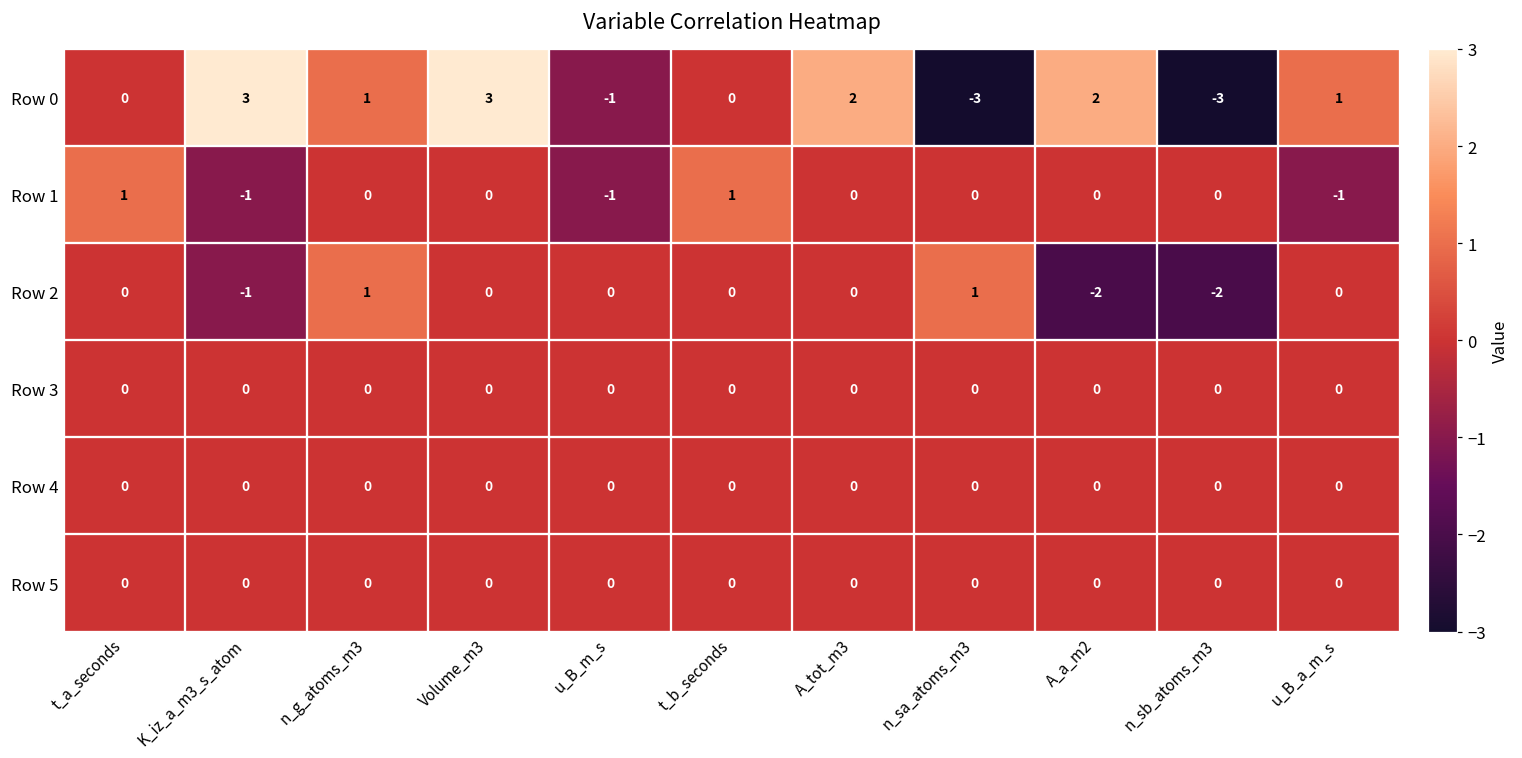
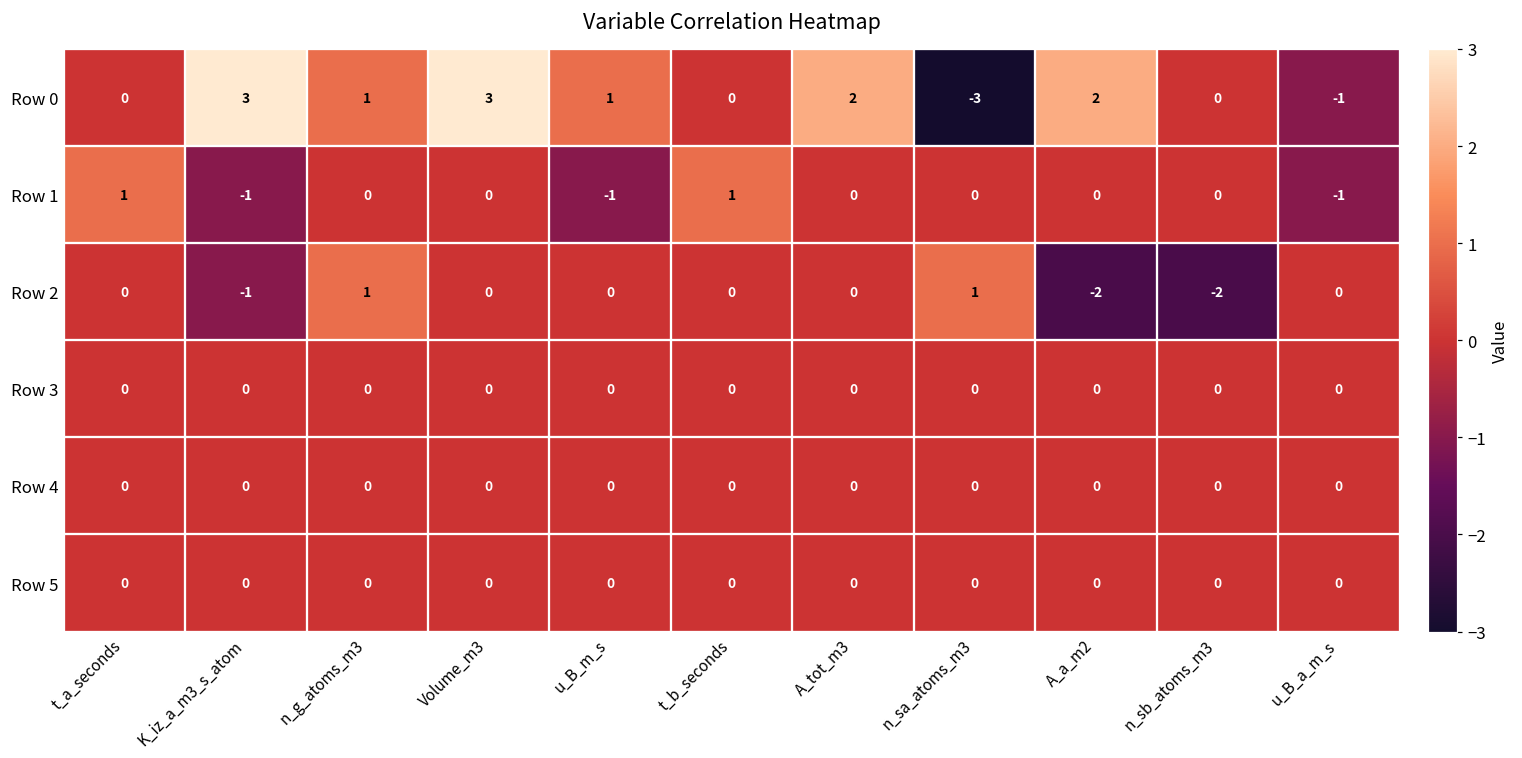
Row 0, u_B_m_s: -1 -> 1
Row 0, n_sb_atoms_m3: -3 -> 0
Row 0, u_B_a_m_s: 1 -> -1
